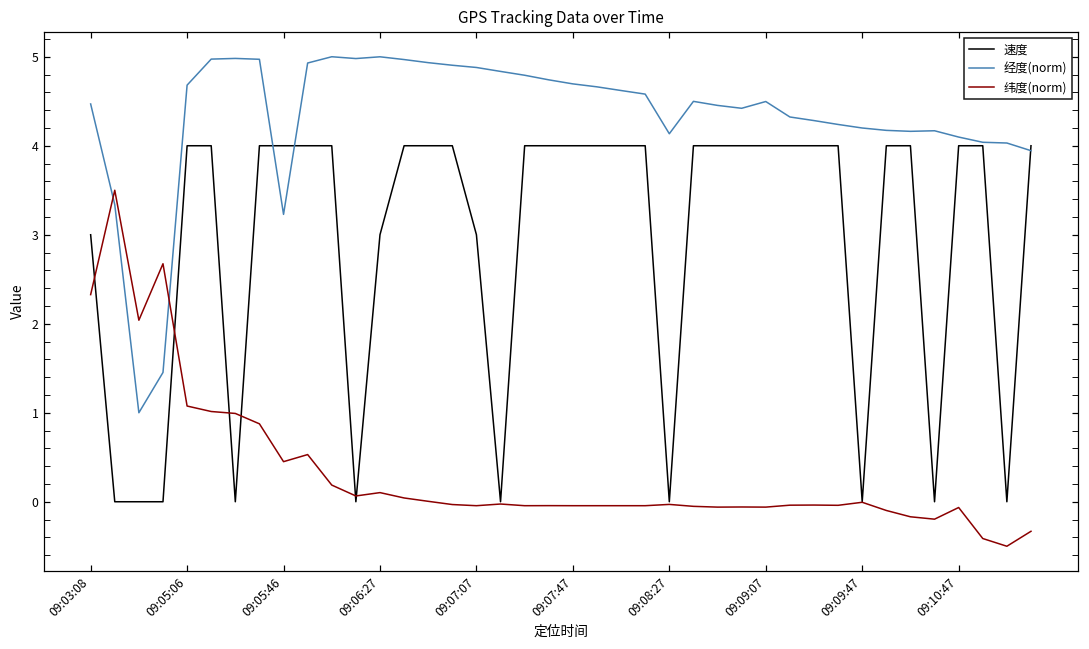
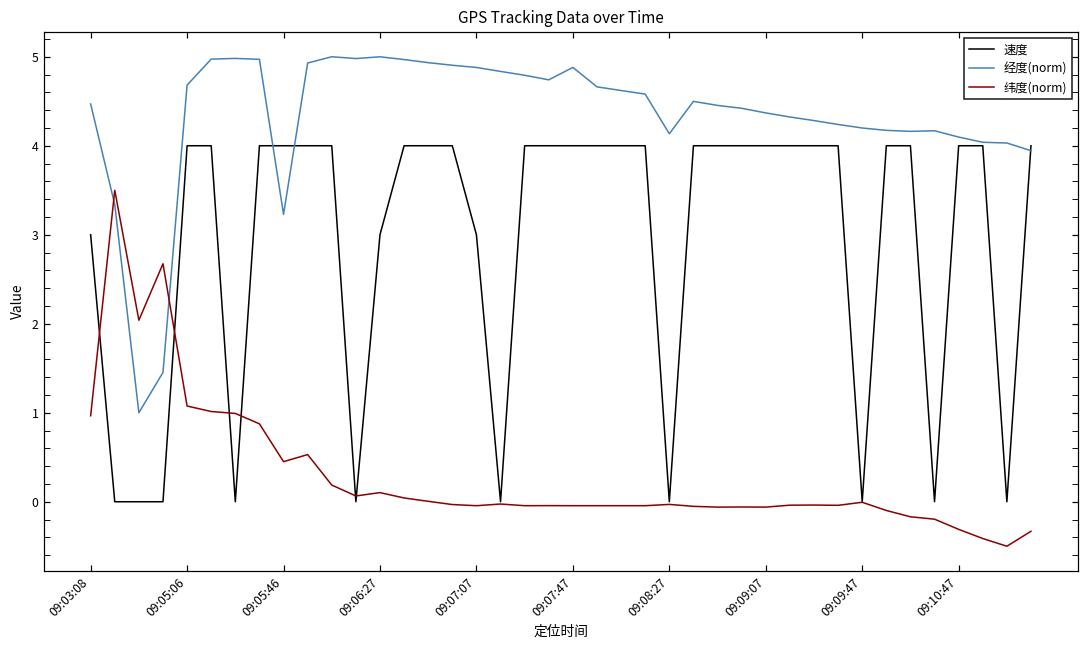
纬度(norm), 09:03:08: 2.3 -> 1.0
经度(norm), 09:07:47: 4.7 -> 4.9
经度(norm), 09:09:07: 4.5 -> 4.4
纬度(norm), 09:10:47: -0.1 -> -0.3
